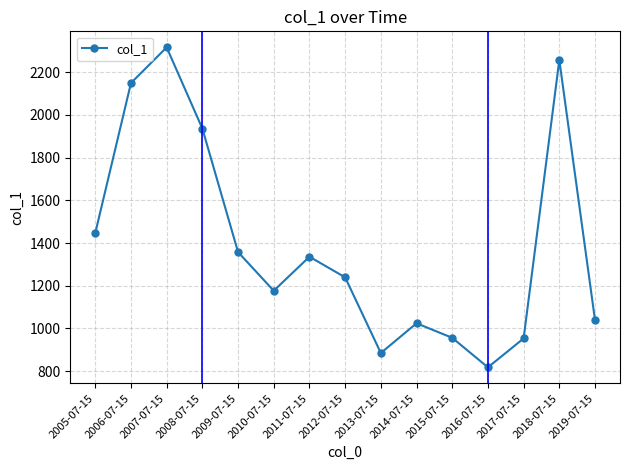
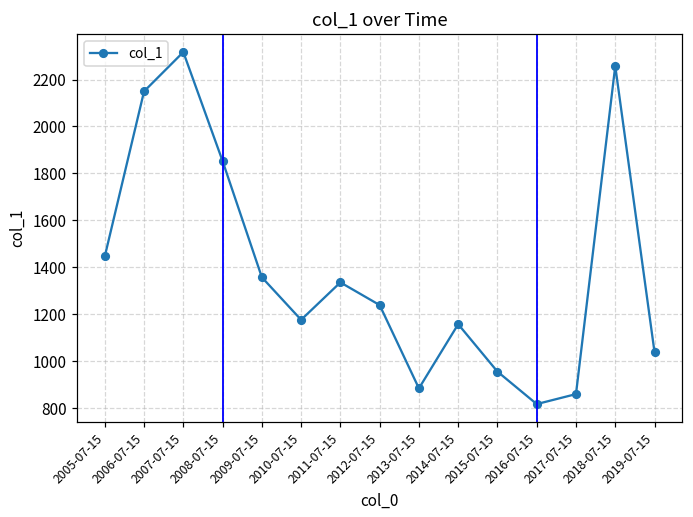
2008-07-15: 1940 -> 1850
2014-07-15: 1020 -> 1160
2017-07-15: 950 -> 860
